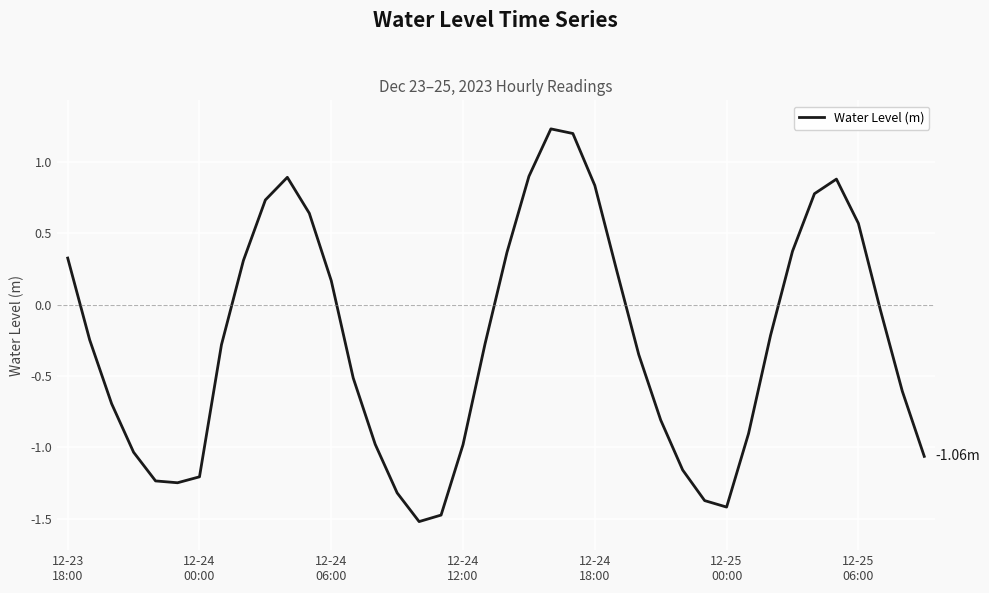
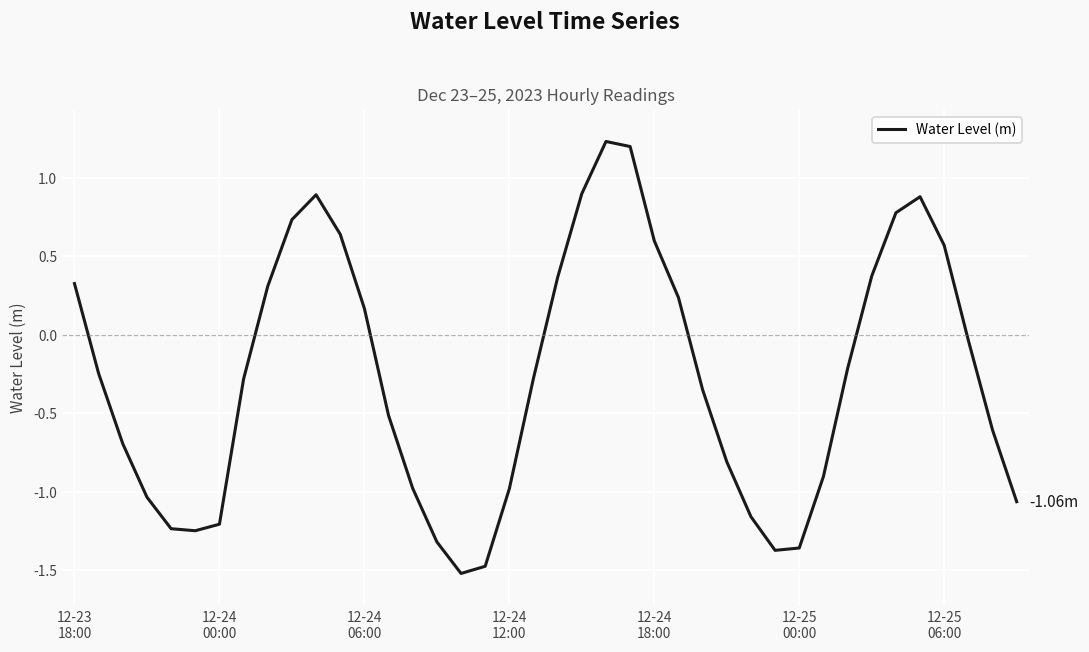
12-24 18:00: 0.83 -> 0.60
12-25 00:00: -1.42 -> -1.36
